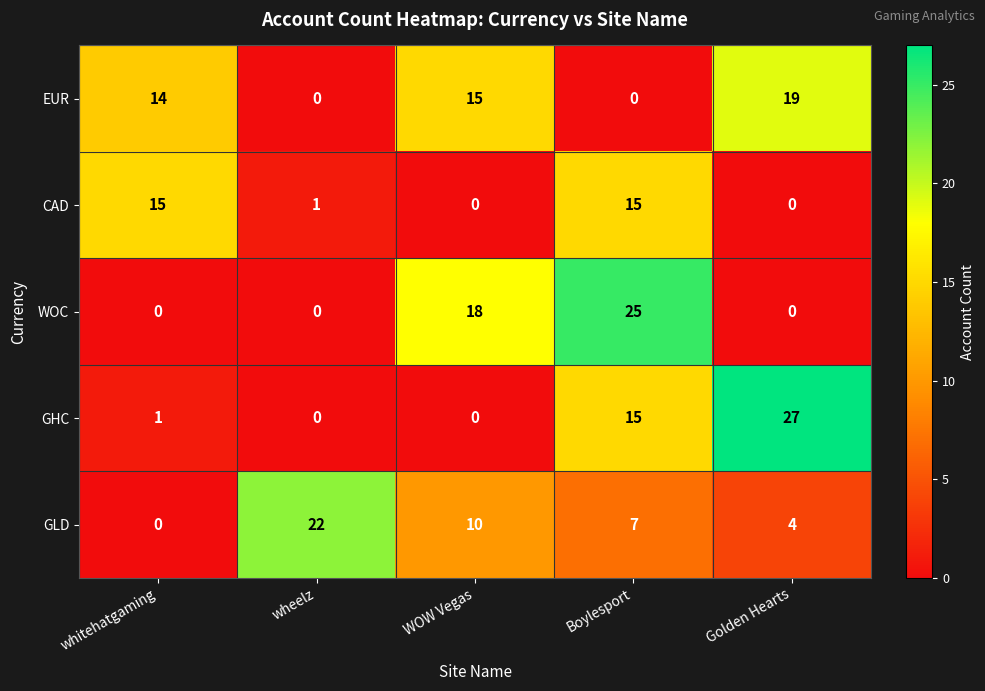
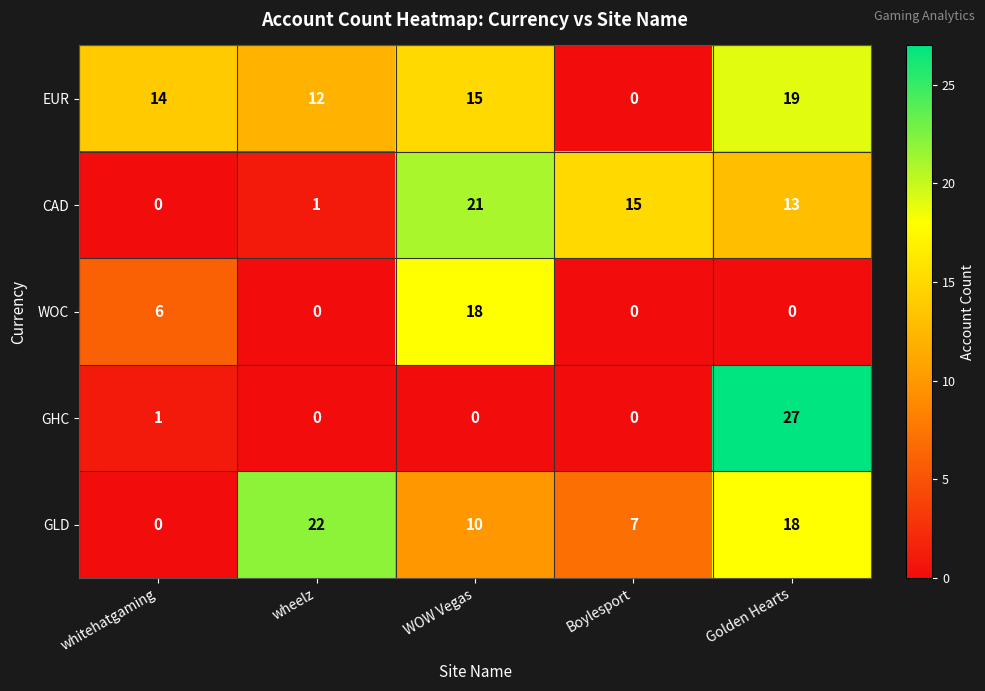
EUR, wheelz: 0 -> 12
CAD, whitehatgaming: 15 -> 0
CAD, WOW Vegas: 0 -> 21
CAD, Golden Hearts: 0 -> 13
WOC, whitehatgaming: 0 -> 6
WOC, Boylesport: 25 -> 0
GHC, Boylesport: 15 -> 0
GLD, Golden Hearts: 4 -> 18
